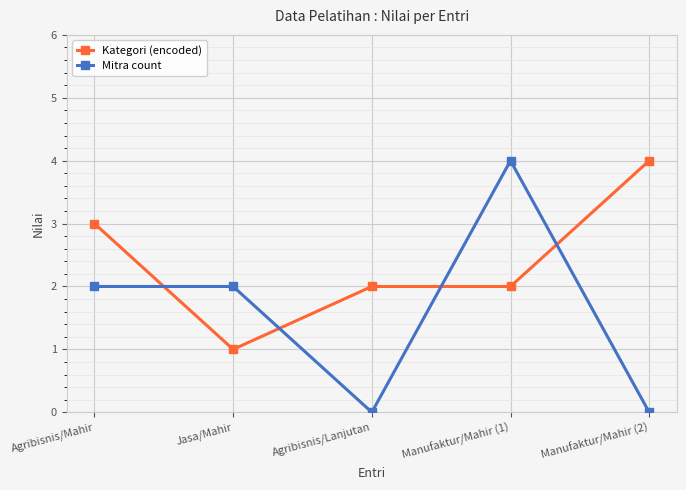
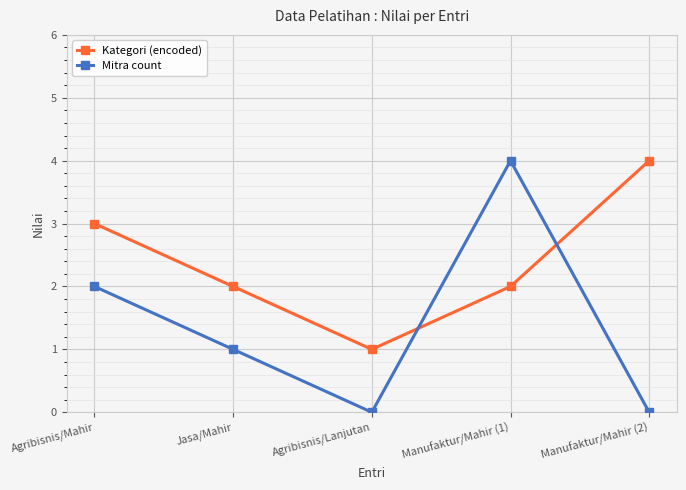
Kategori (encoded), Jasa/Mahir: 1 -> 2
Mitra count, Jasa/Mahir: 2 -> 1
Kategori (encoded), Agribisnis/Lanjutan: 2 -> 1
